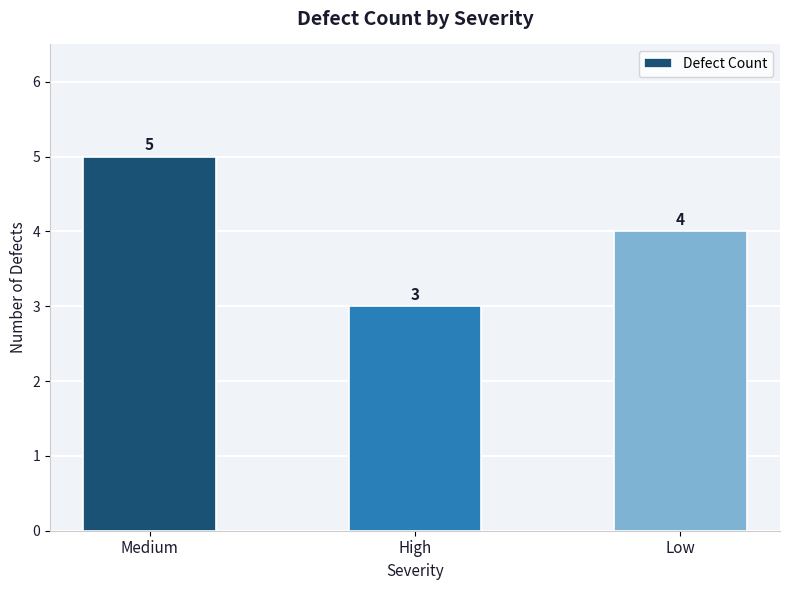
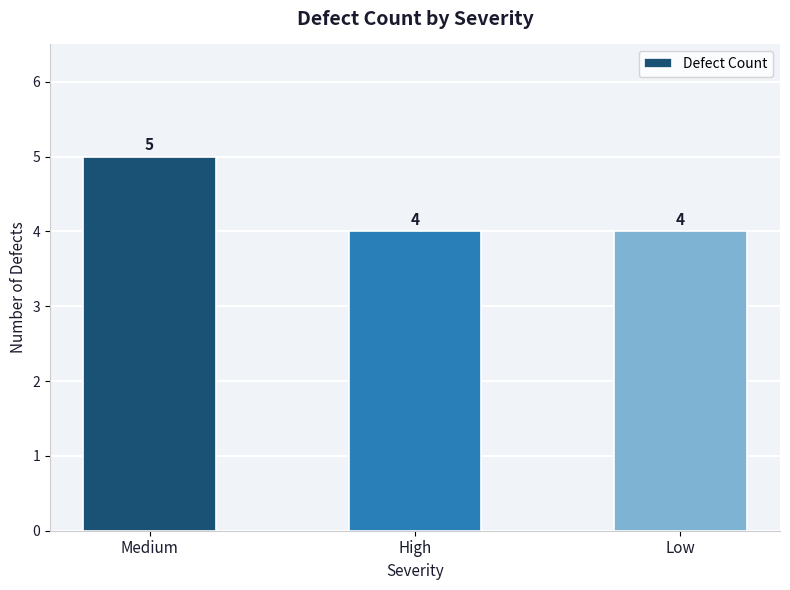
High: 3 -> 4
